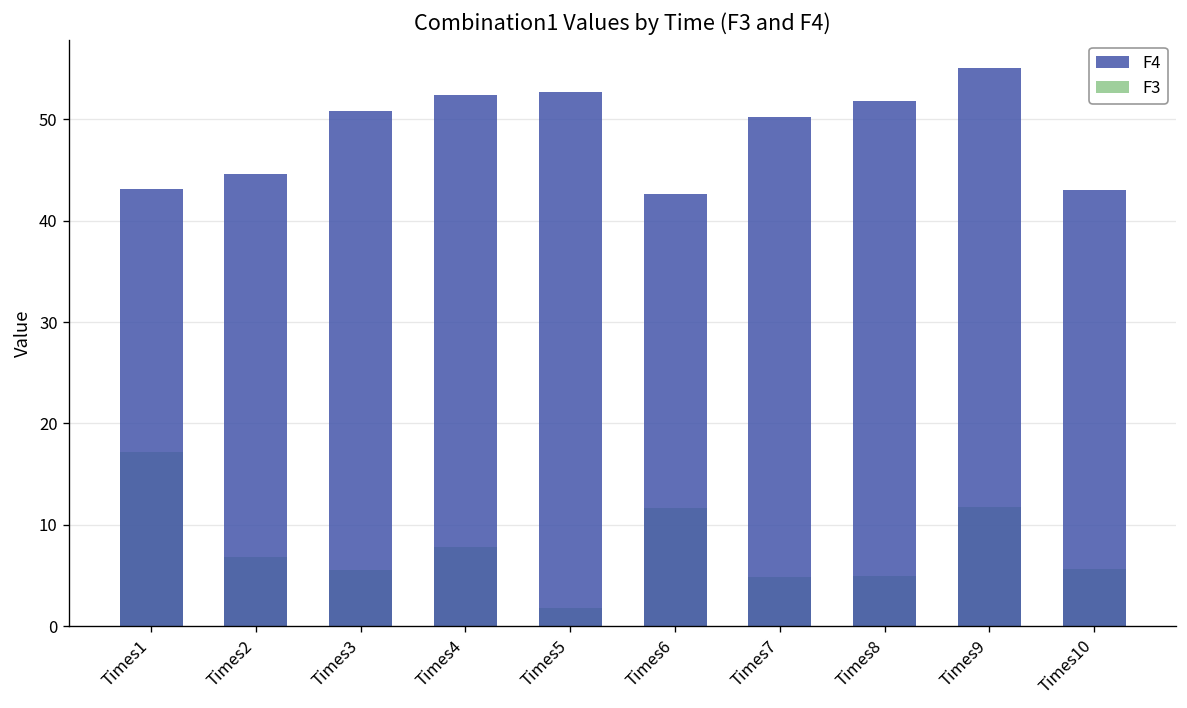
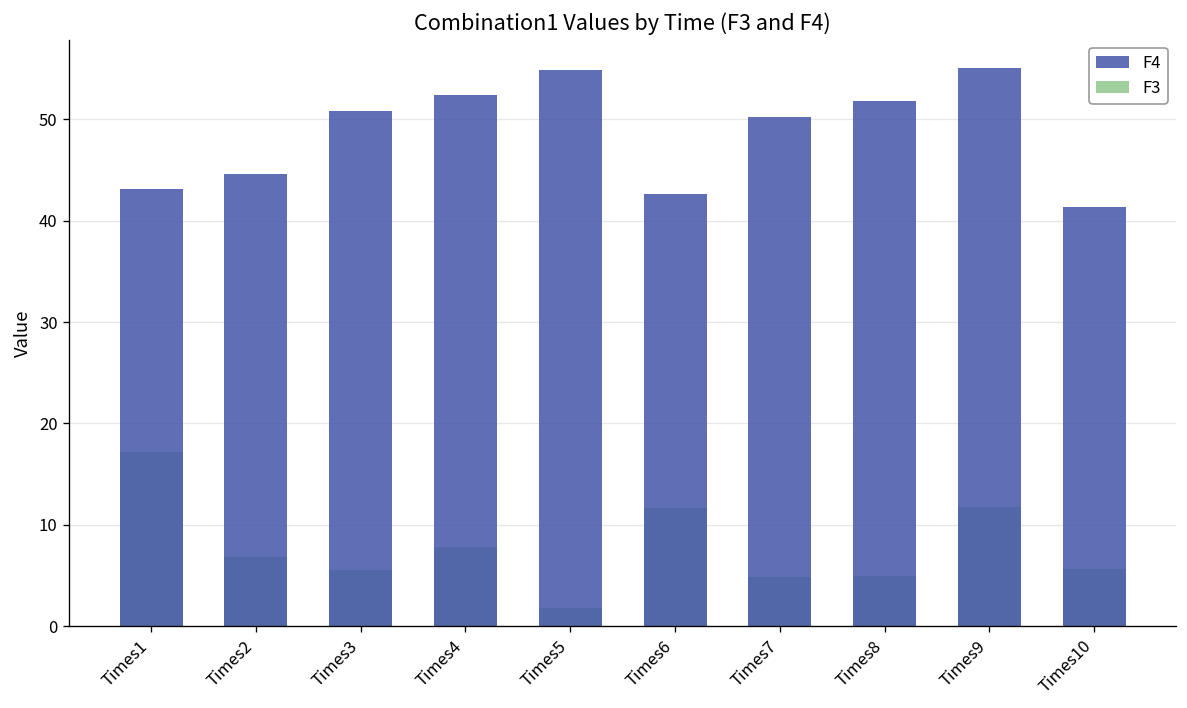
F4, Times5: 53 -> 55
F4, Times10: 43 -> 41
